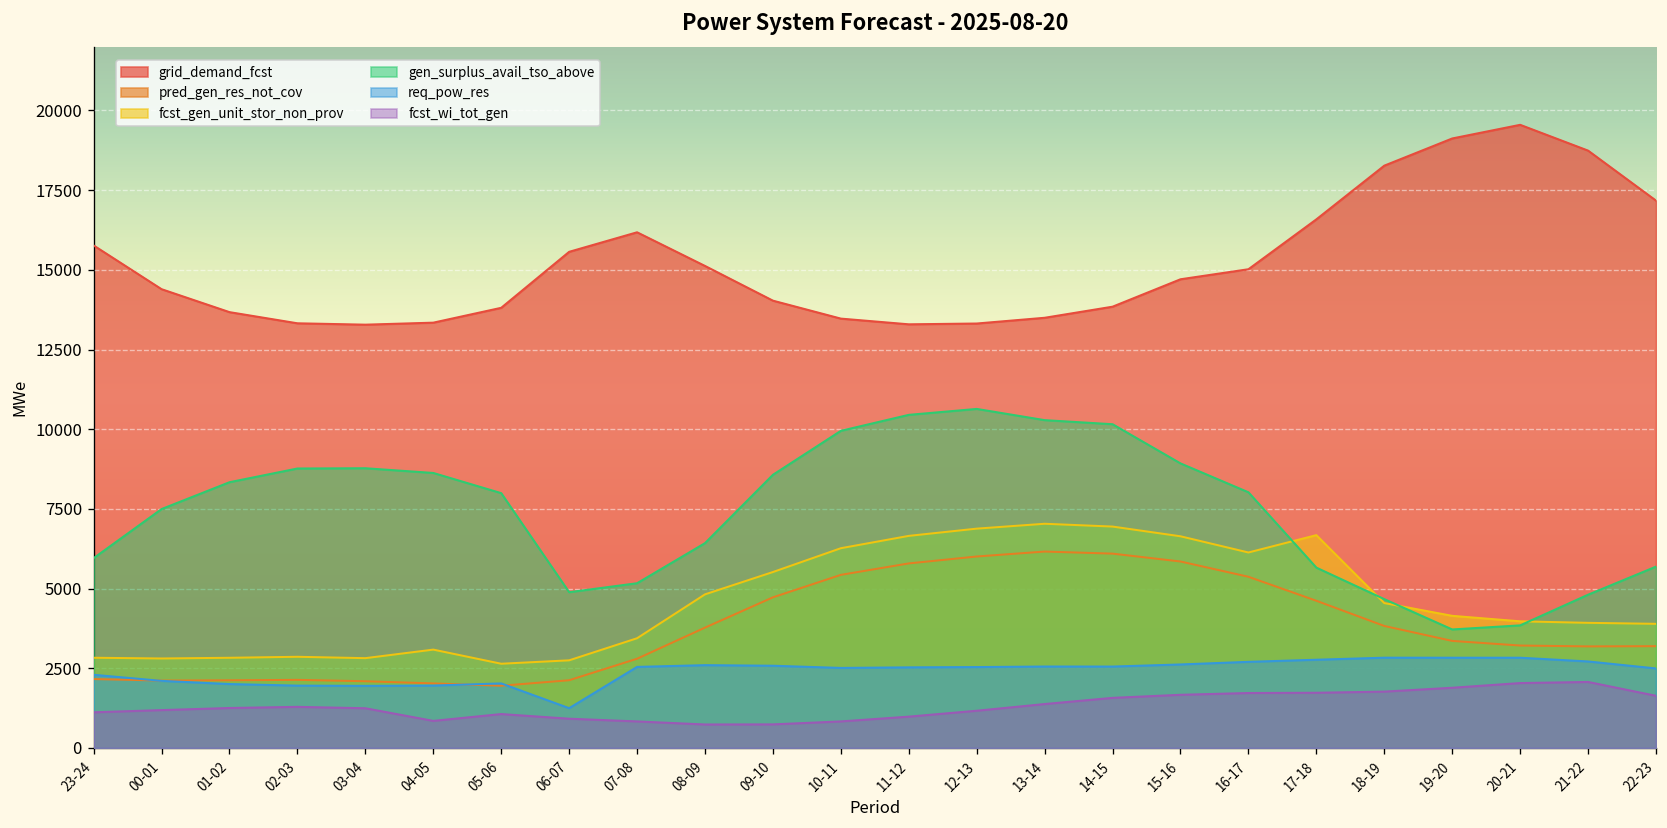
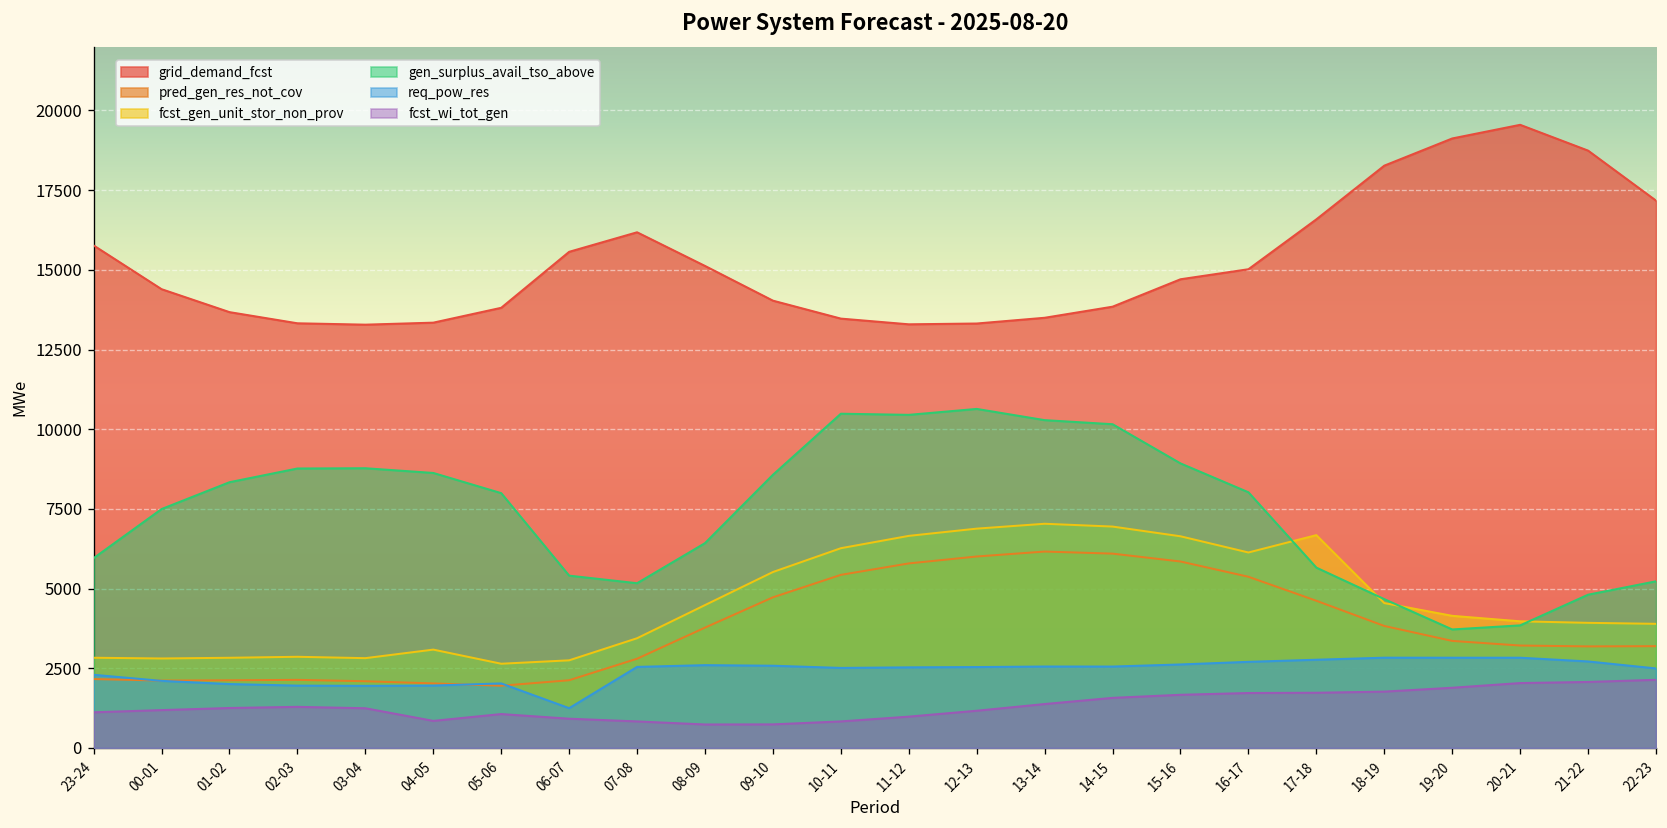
gen_surplus_avail_tso_above, 06-07: 4900 -> 5400
fcst_gen_unit_stor_non_prov, 08-09: 4800 -> 4500
gen_surplus_avail_tso_above, 10-11: 10000 -> 10500
gen_surplus_avail_tso_above, 22-23: 5700 -> 5200
fcst_wi_tot_gen, 22-23: 1600 -> 2100
